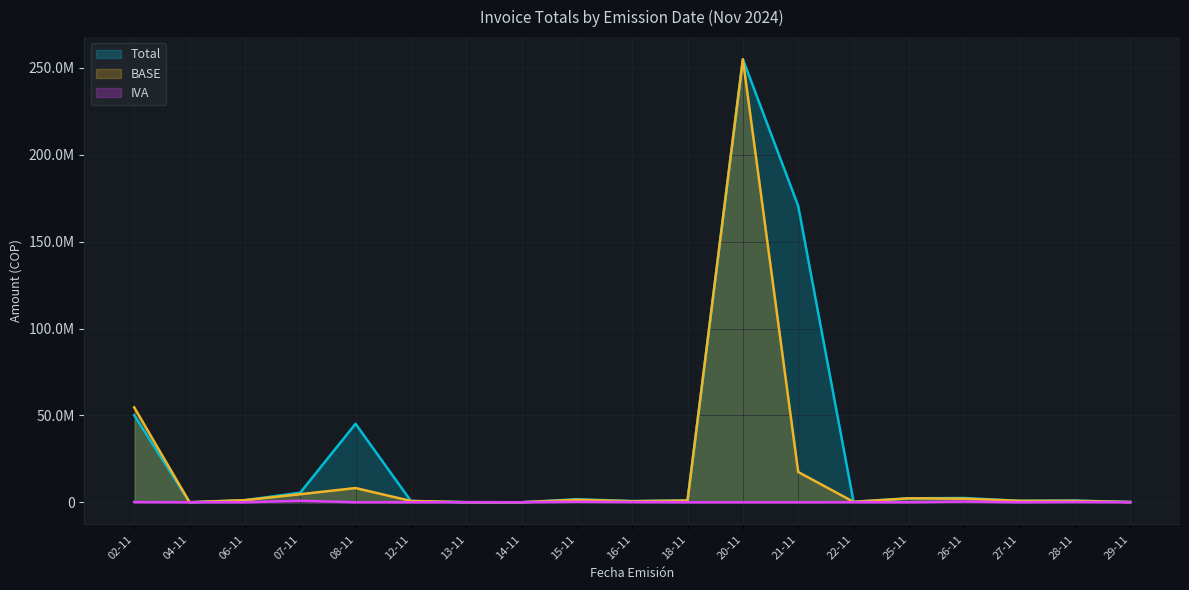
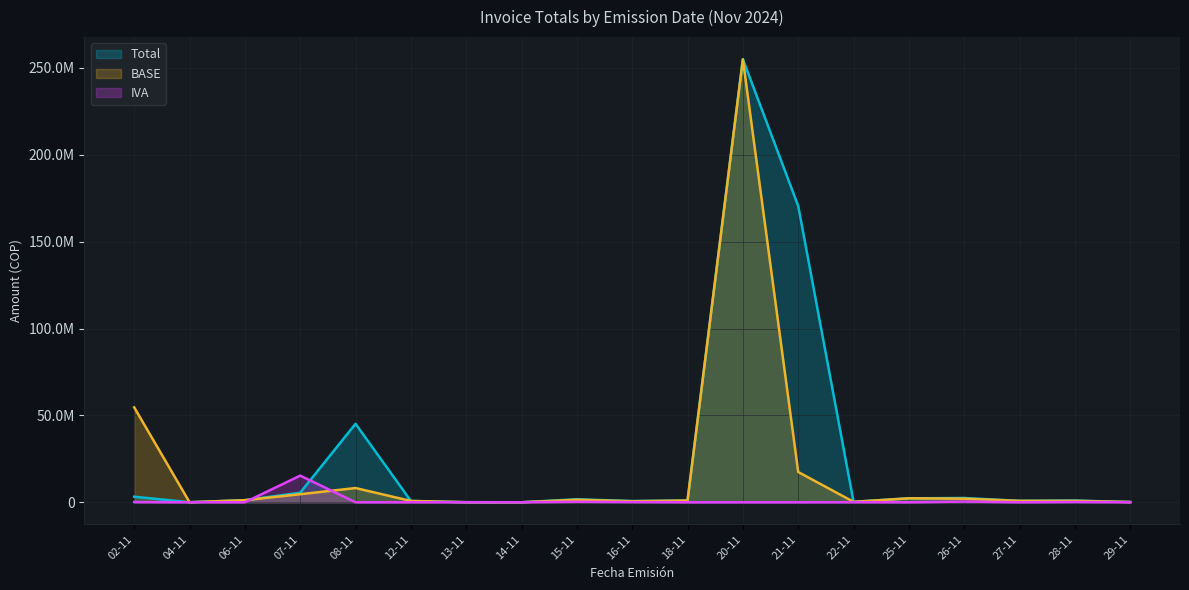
Total, 02-11: 50000000 -> 3000000
IVA, 07-11: 1000000 -> 15000000
